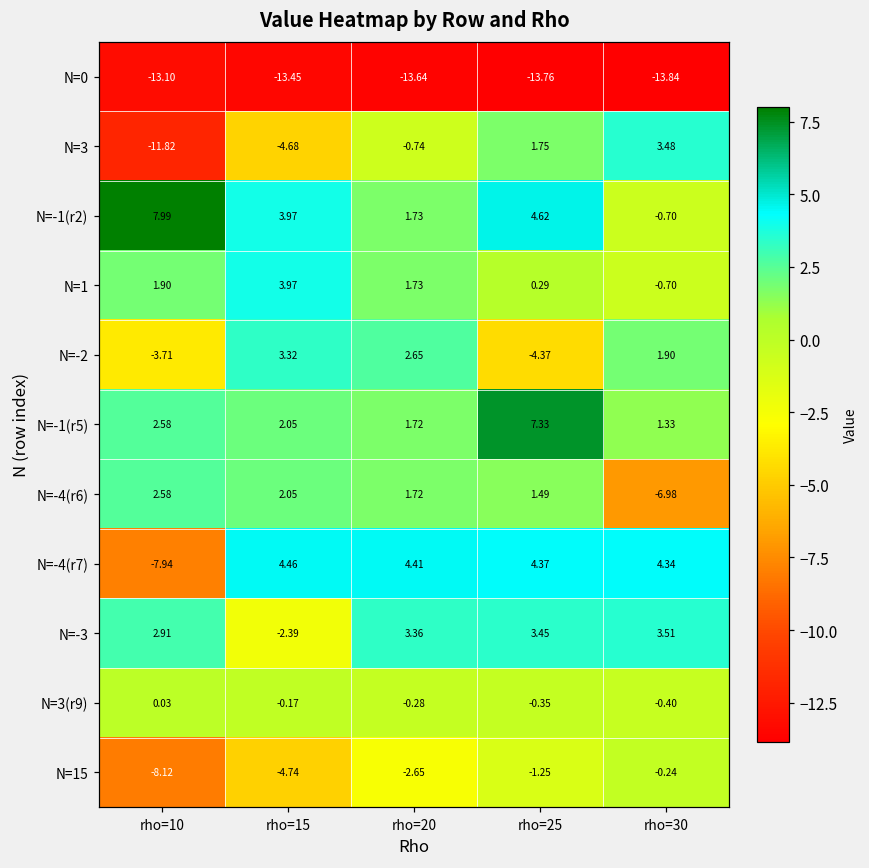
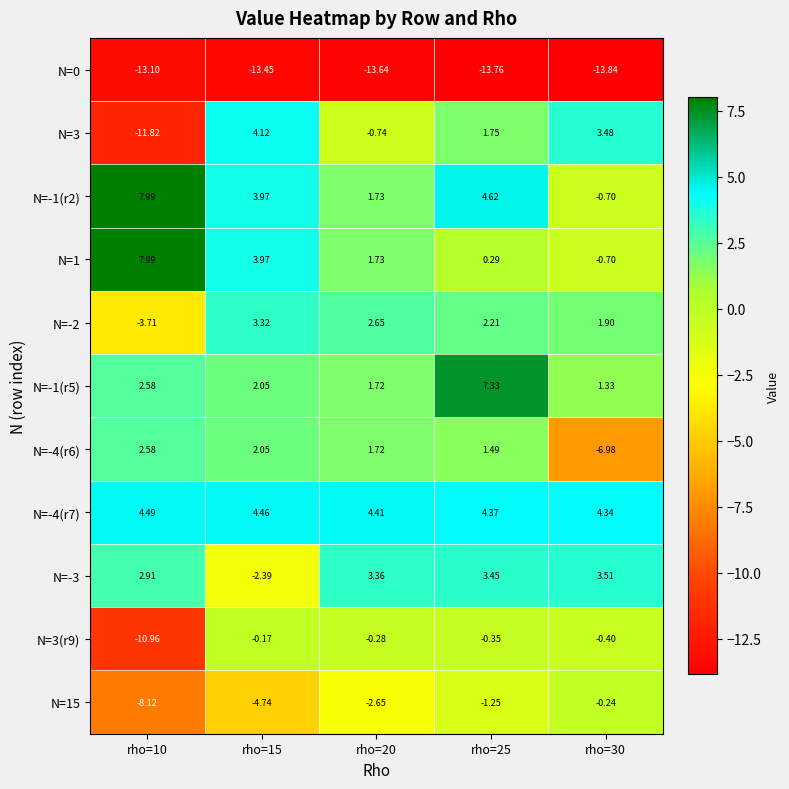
N=3, rho=15: -4.68 -> 4.12
N=1, rho=10: 1.90 -> 7.99
N=-2, rho=25: -4.37 -> 2.21
N=-4(r7), rho=10: -7.94 -> 4.49
N=3(r9), rho=10: 0.03 -> -10.96
